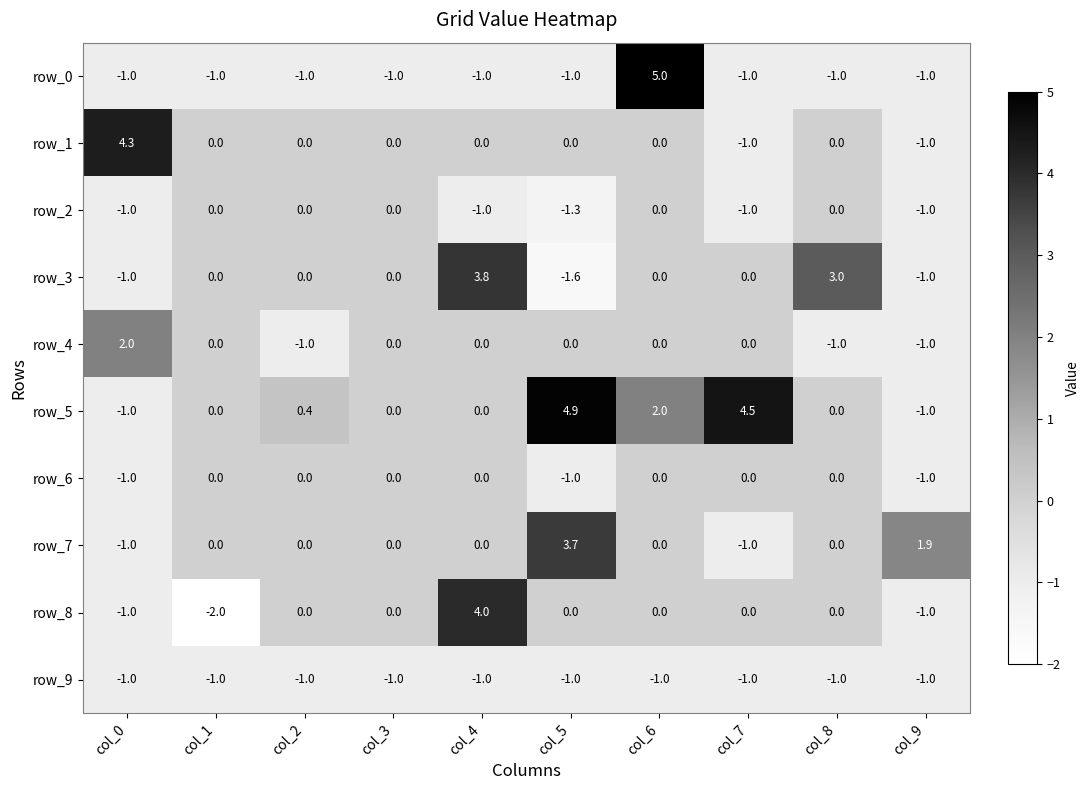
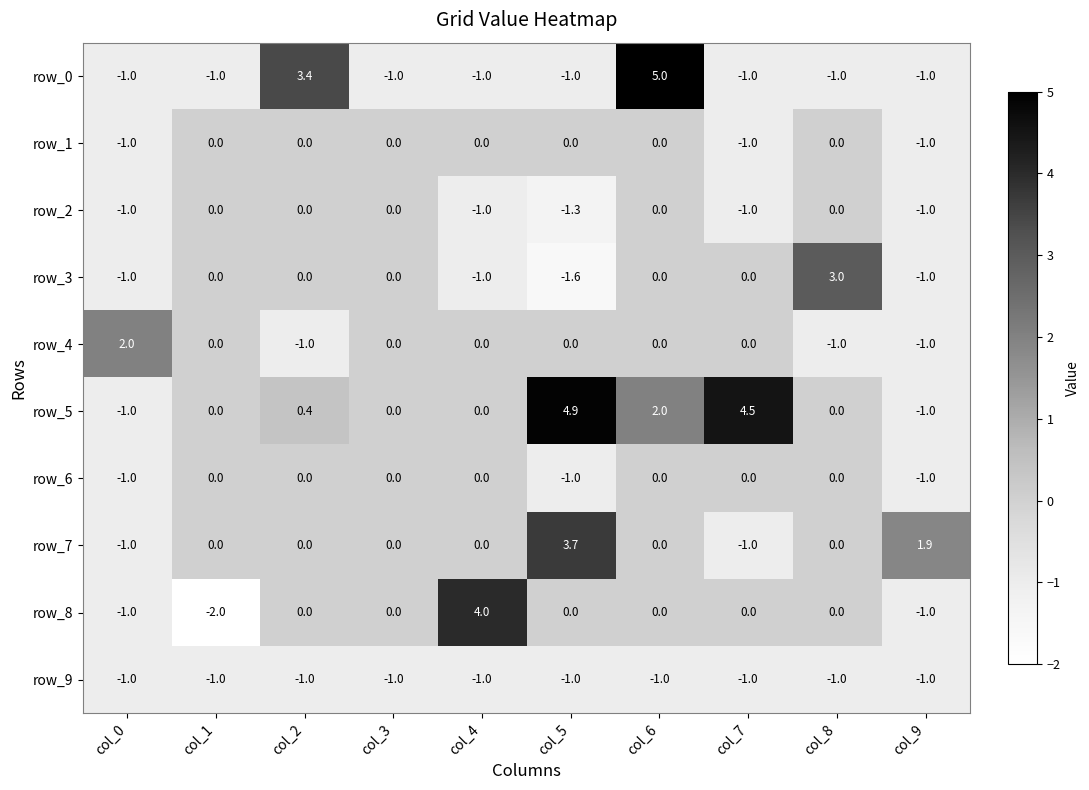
row_0, col_2: -1.0 -> 3.4
row_1, col_0: 4.3 -> -1.0
row_3, col_4: 3.8 -> -1.0
